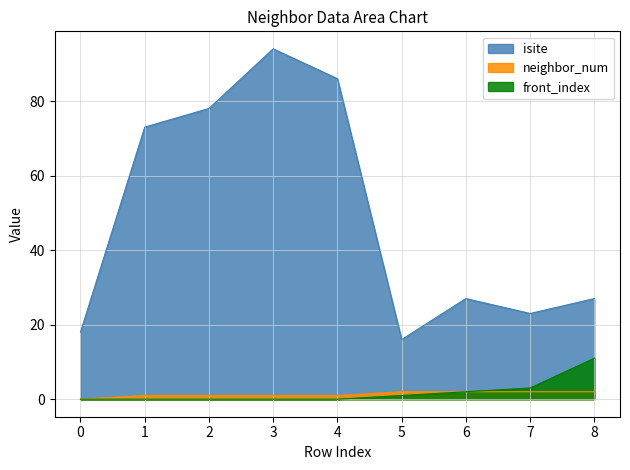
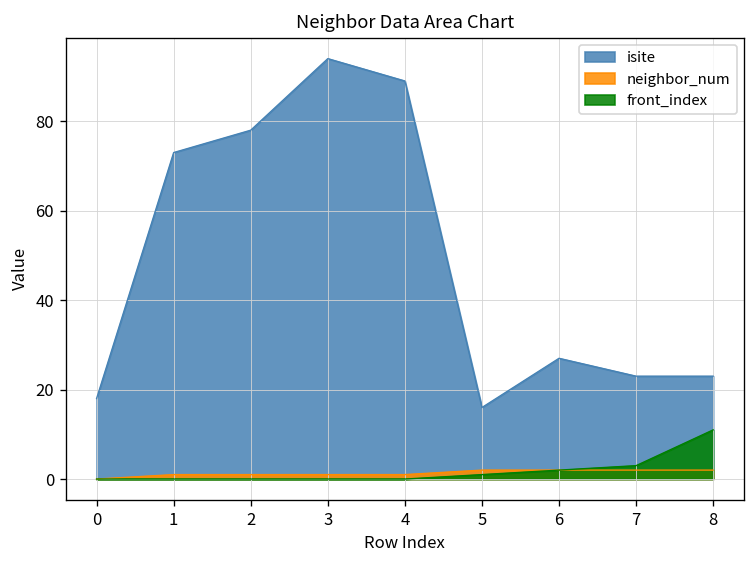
isite, 4: 86 -> 89
isite, 8: 27 -> 23
